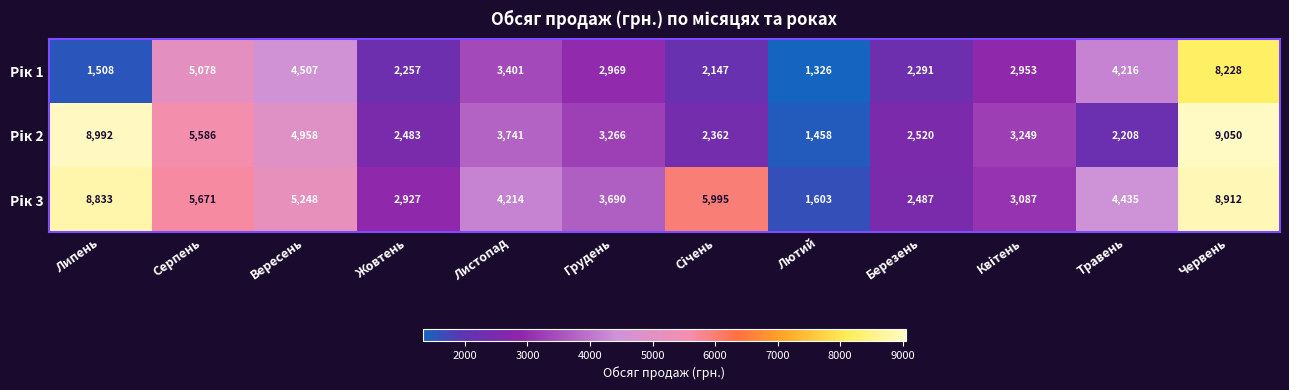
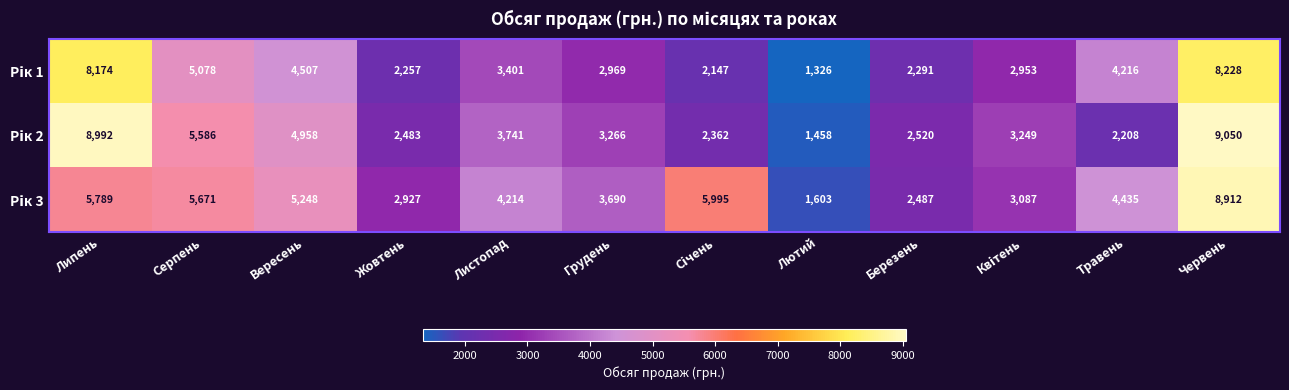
Рік 1, Липень: 1,508 -> 8,174
Рік 3, Липень: 8,833 -> 5,789
